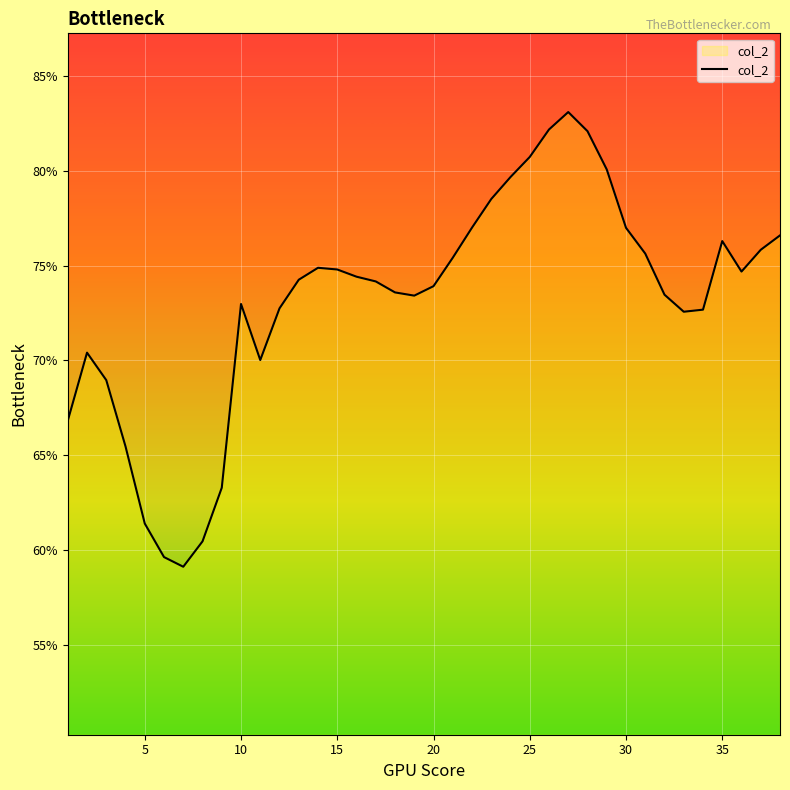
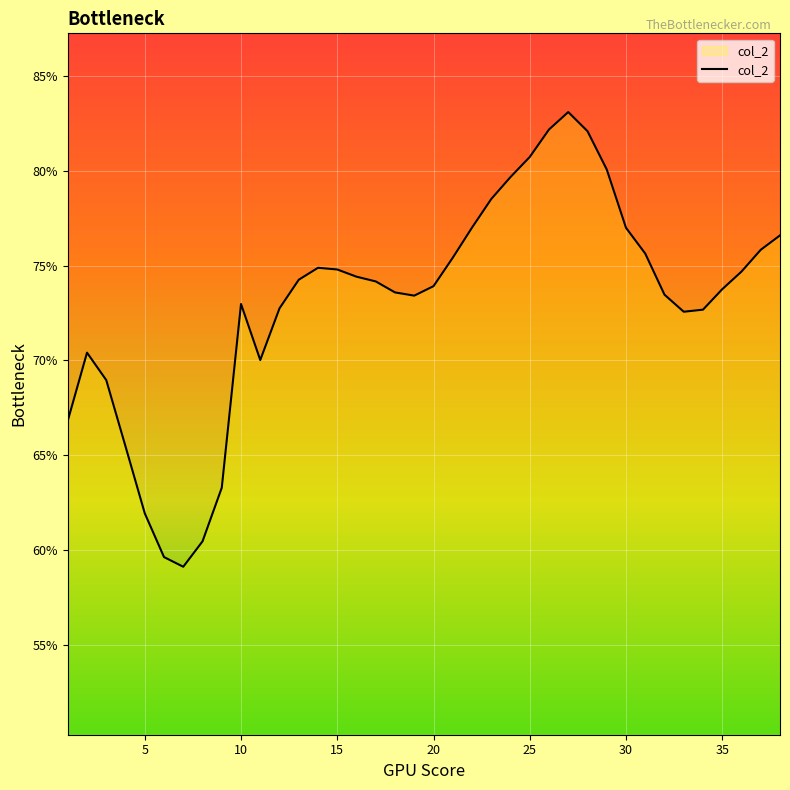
5: 61.4% -> 61.9%
35: 76.3% -> 73.8%
